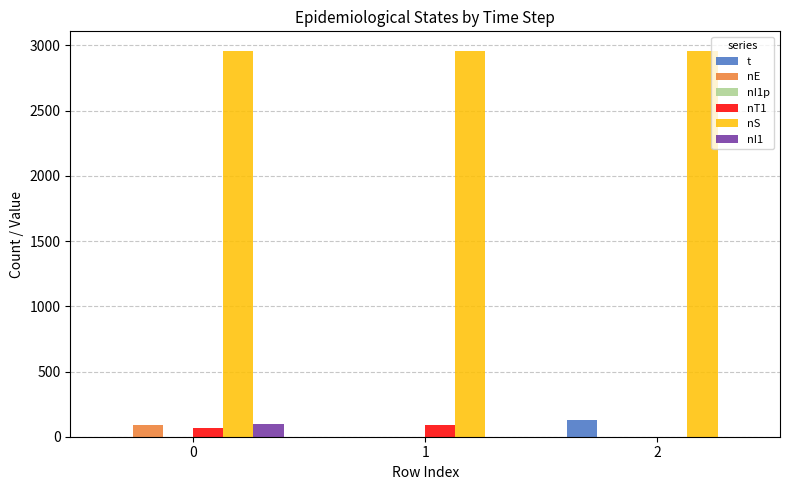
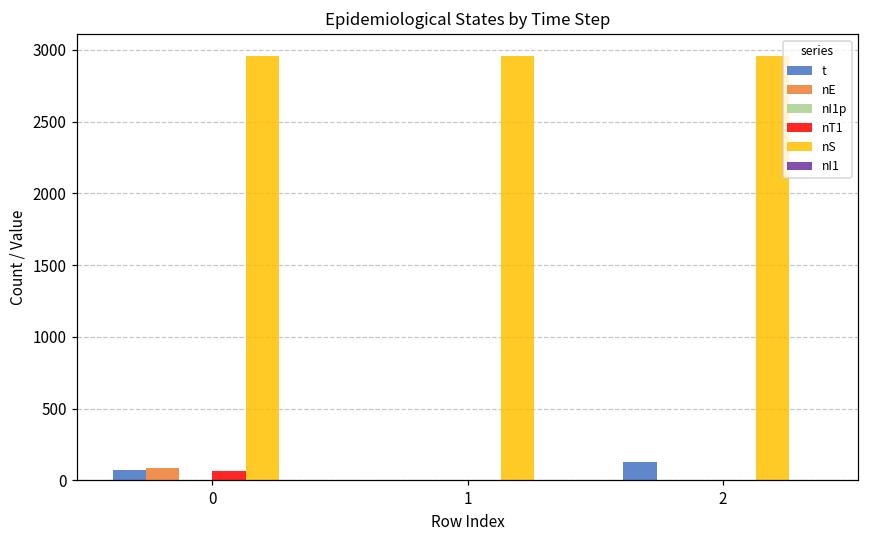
t, 0: 0 -> 70
nI1, 0: 100 -> 0
nT1, 1: 90 -> 0
